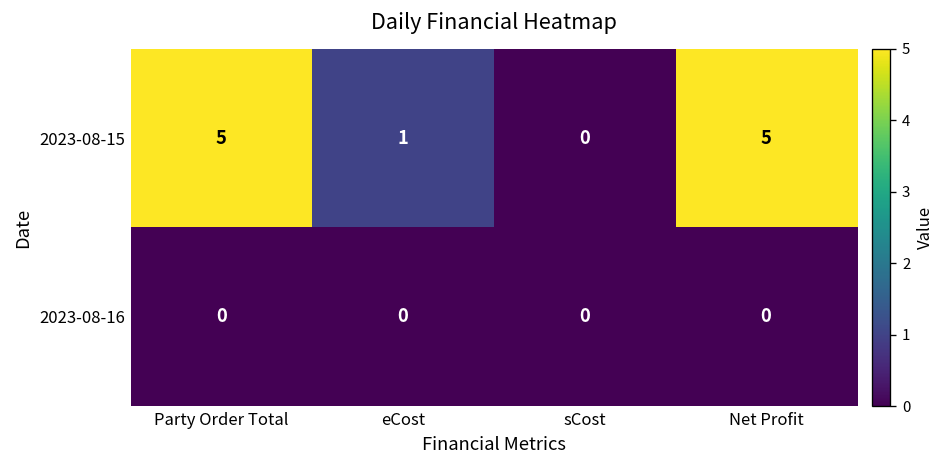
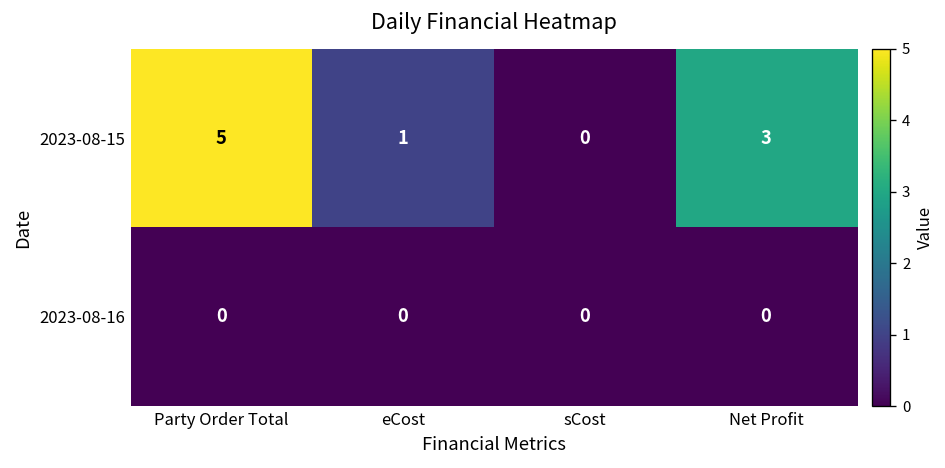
2023-08-15, Net Profit: 5 -> 3
